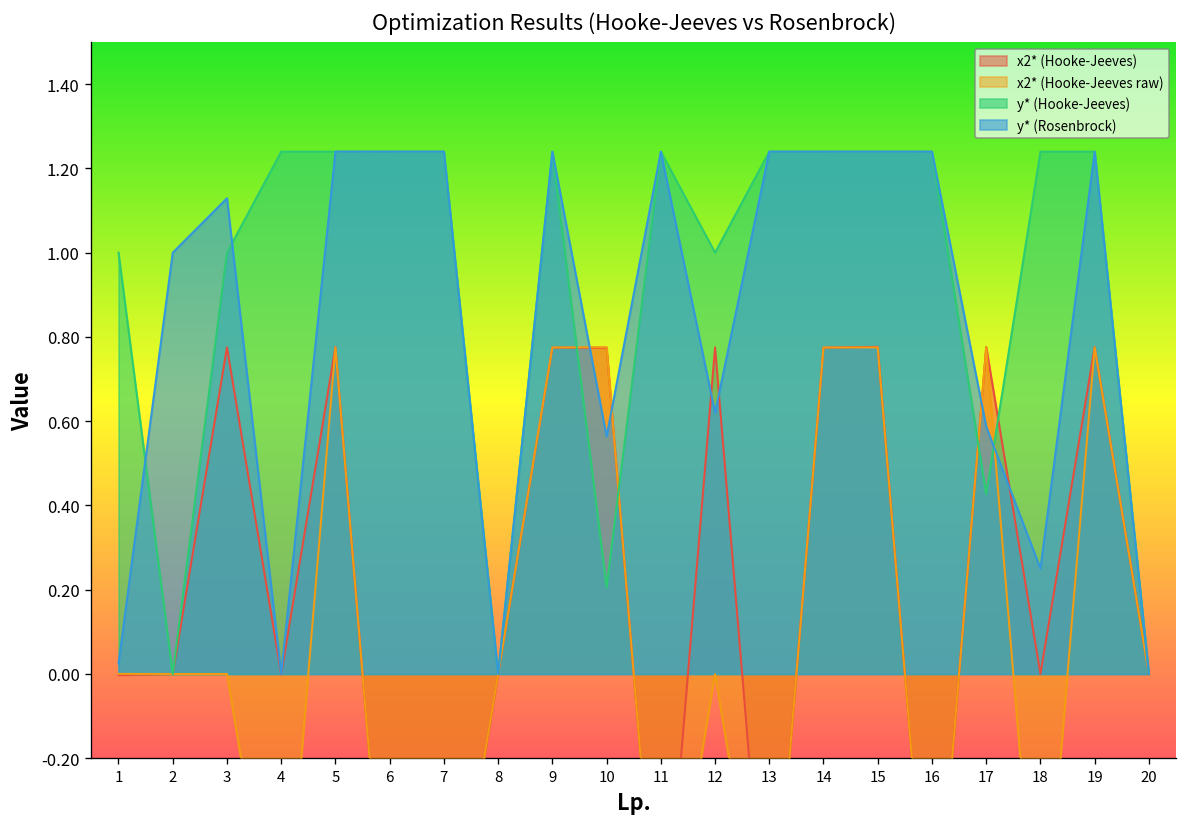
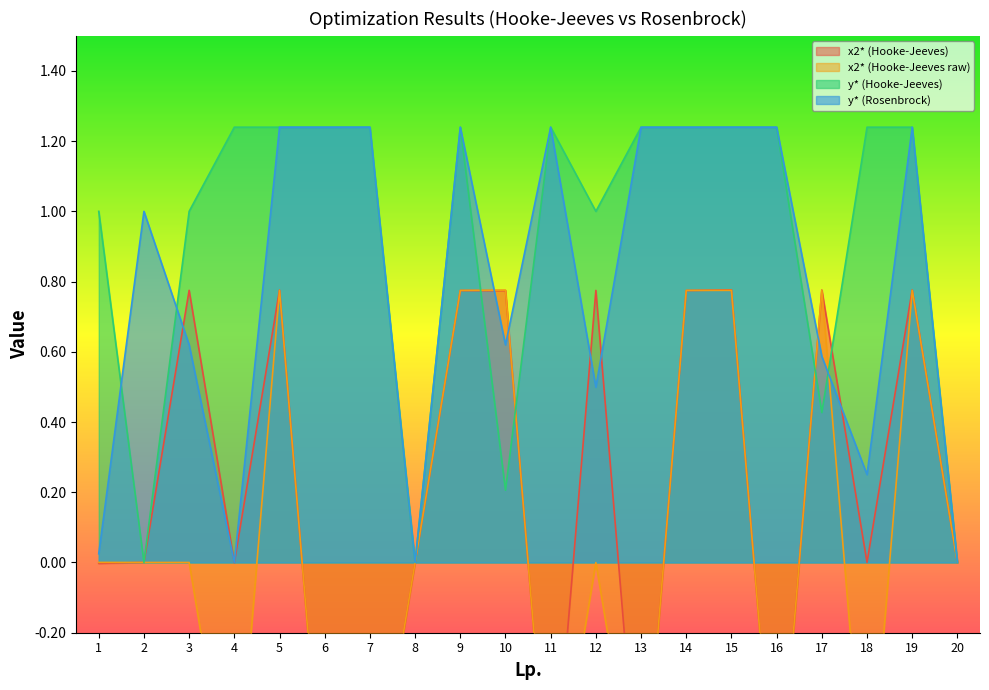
y* (Rosenbrock), 3: 1.13 -> 0.62
y* (Rosenbrock), 10: 0.56 -> 0.62
y* (Rosenbrock), 12: 0.62 -> 0.50
